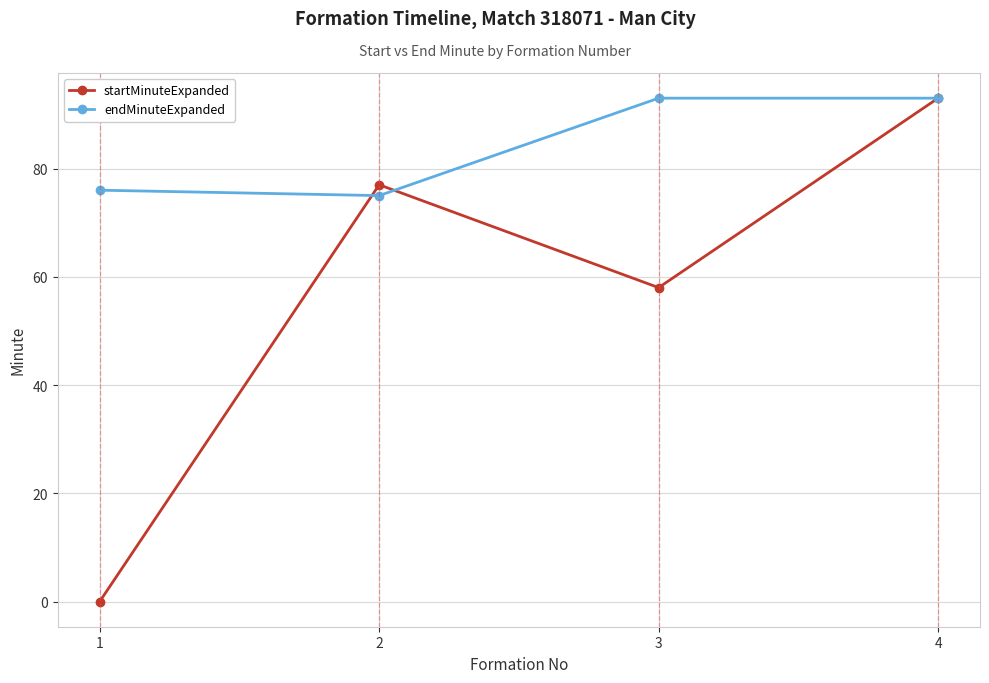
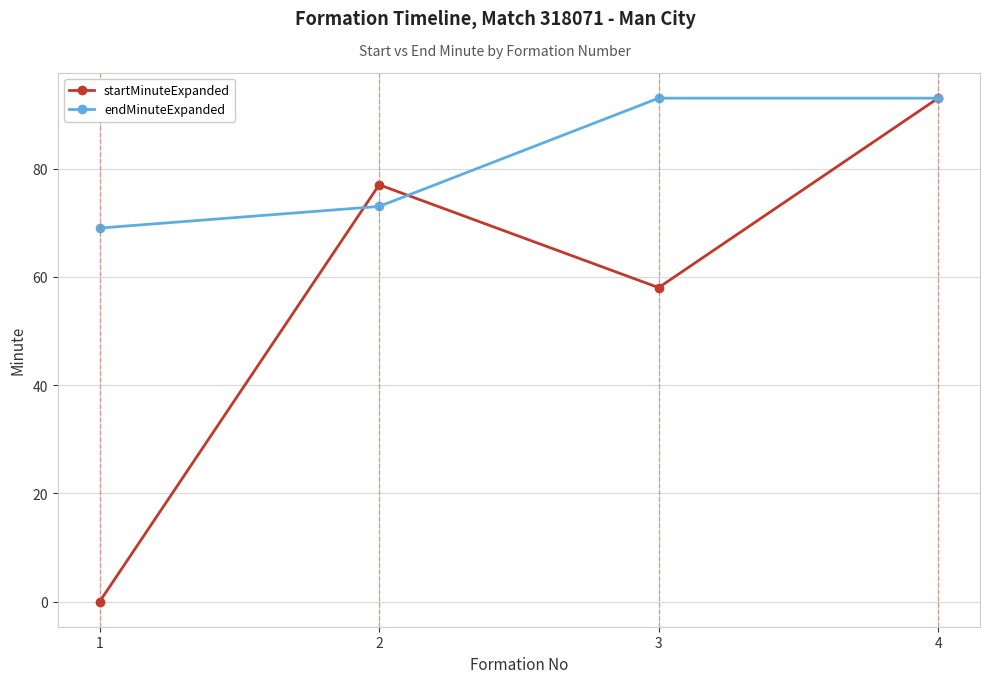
endMinuteExpanded, 1: 76 -> 69
endMinuteExpanded, 2: 75 -> 73
